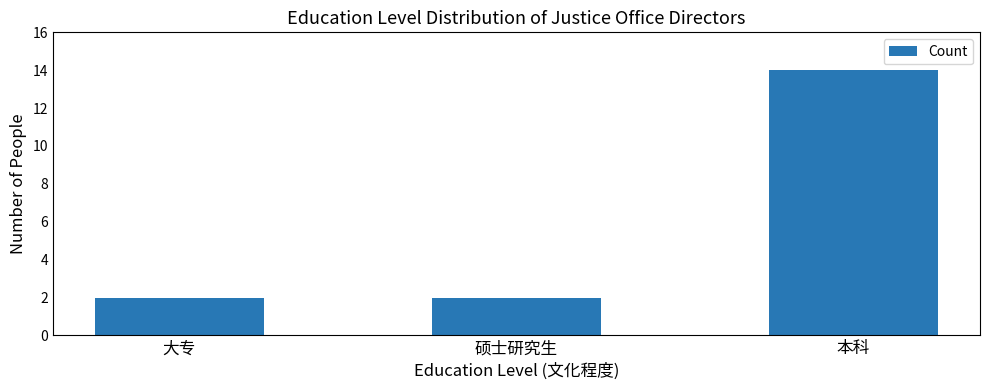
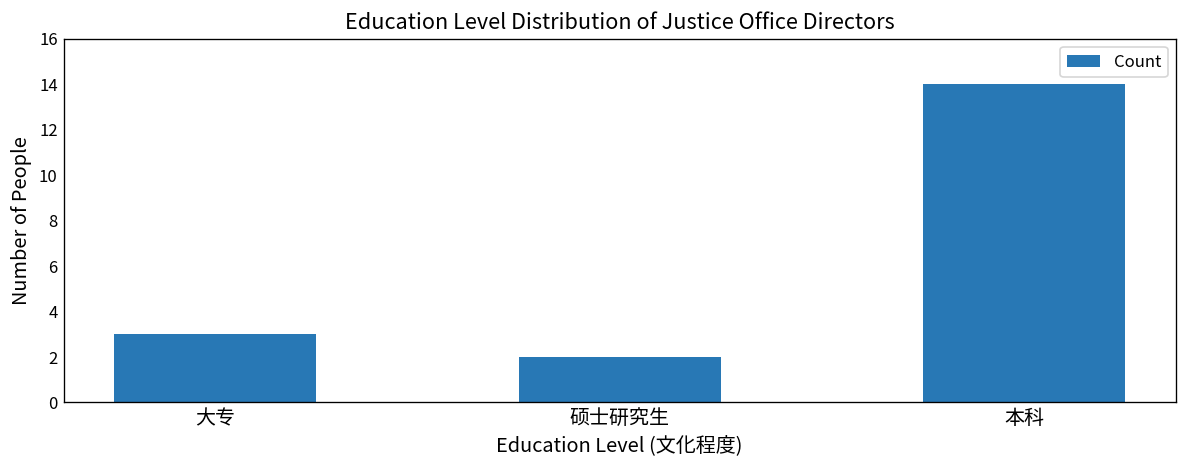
大专: 2 -> 3
